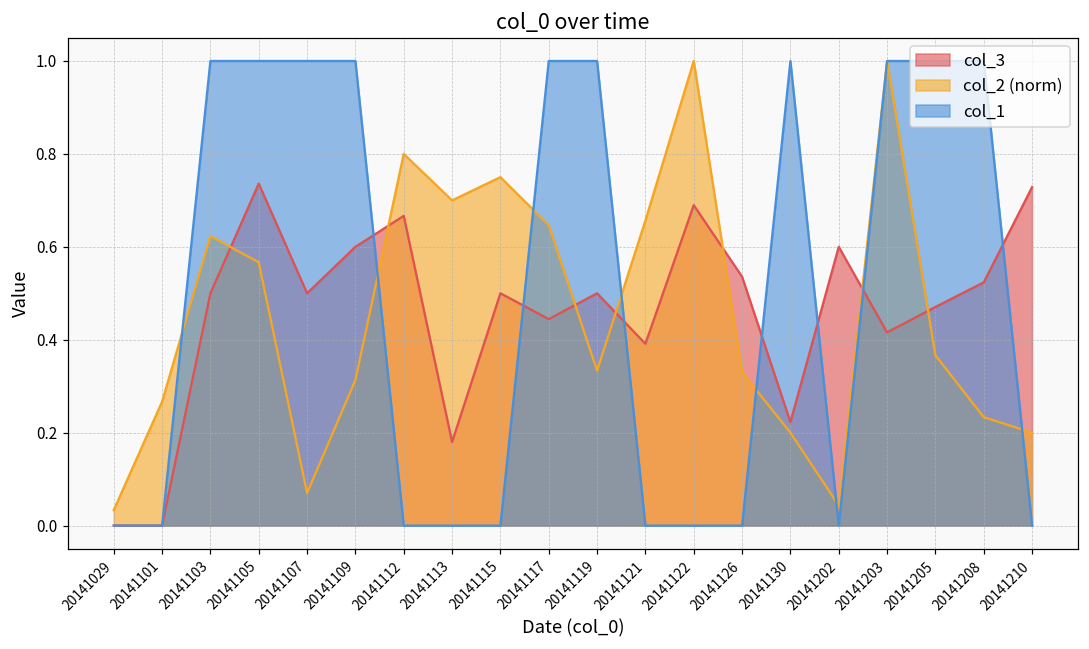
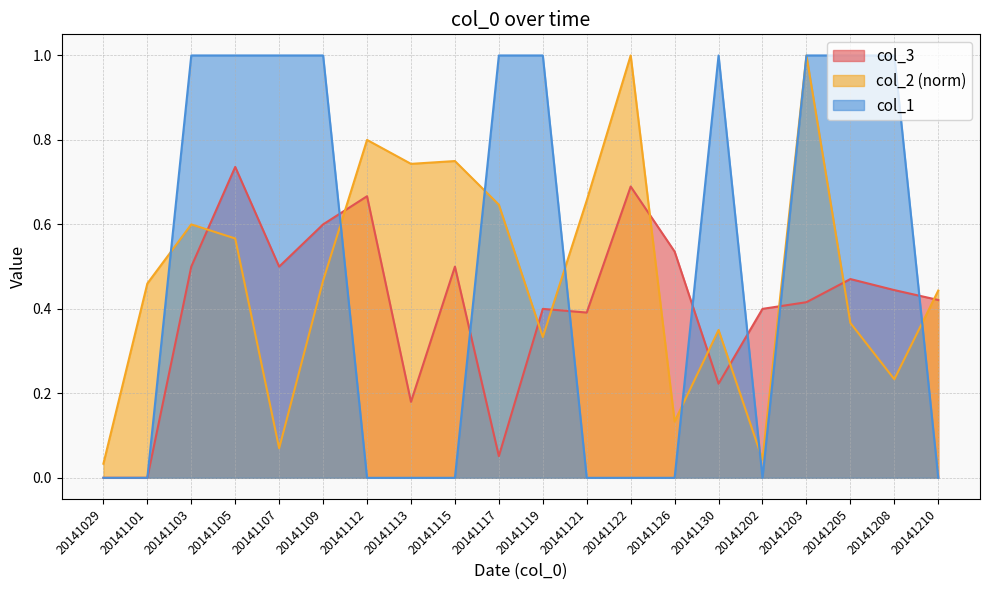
col_2 (norm), 20141101: 0.27 -> 0.46
col_2 (norm), 20141103: 0.62 -> 0.60
col_2 (norm), 20141109: 0.31 -> 0.47
col_2 (norm), 20141113: 0.70 -> 0.74
col_3, 20141117: 0.44 -> 0.05
col_3, 20141119: 0.5 -> 0.4
col_2 (norm), 20141126: 0.33 -> 0.13
col_2 (norm), 20141130: 0.20 -> 0.35
col_3, 20141202: 0.6 -> 0.4
col_3, 20141208: 0.52 -> 0.44
col_3, 20141210: 0.73 -> 0.42
col_2 (norm), 20141210: 0.20 -> 0.44
